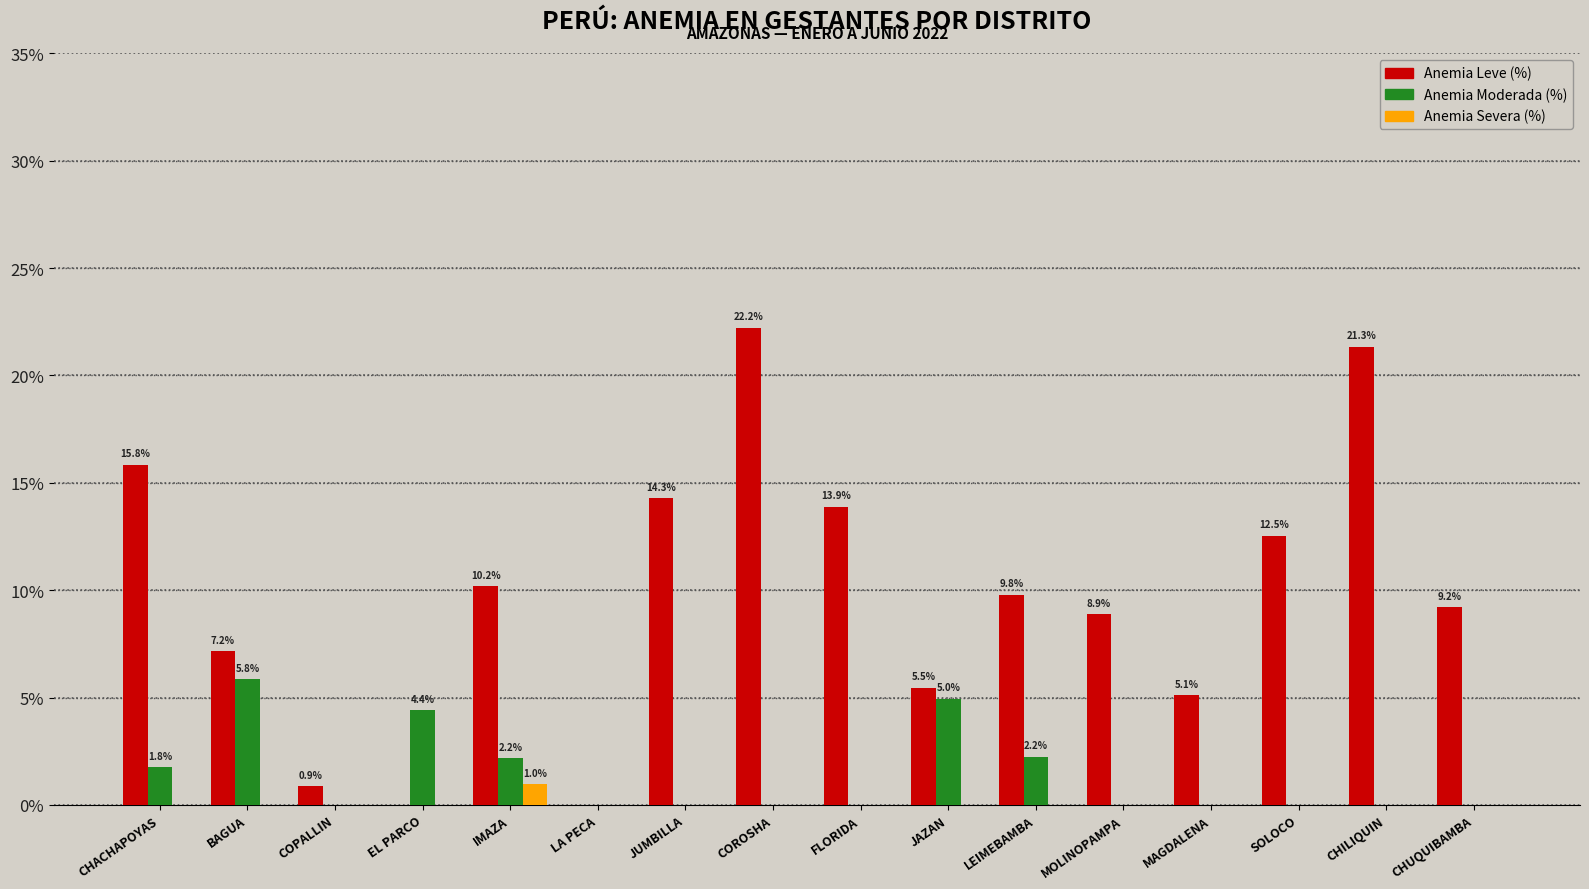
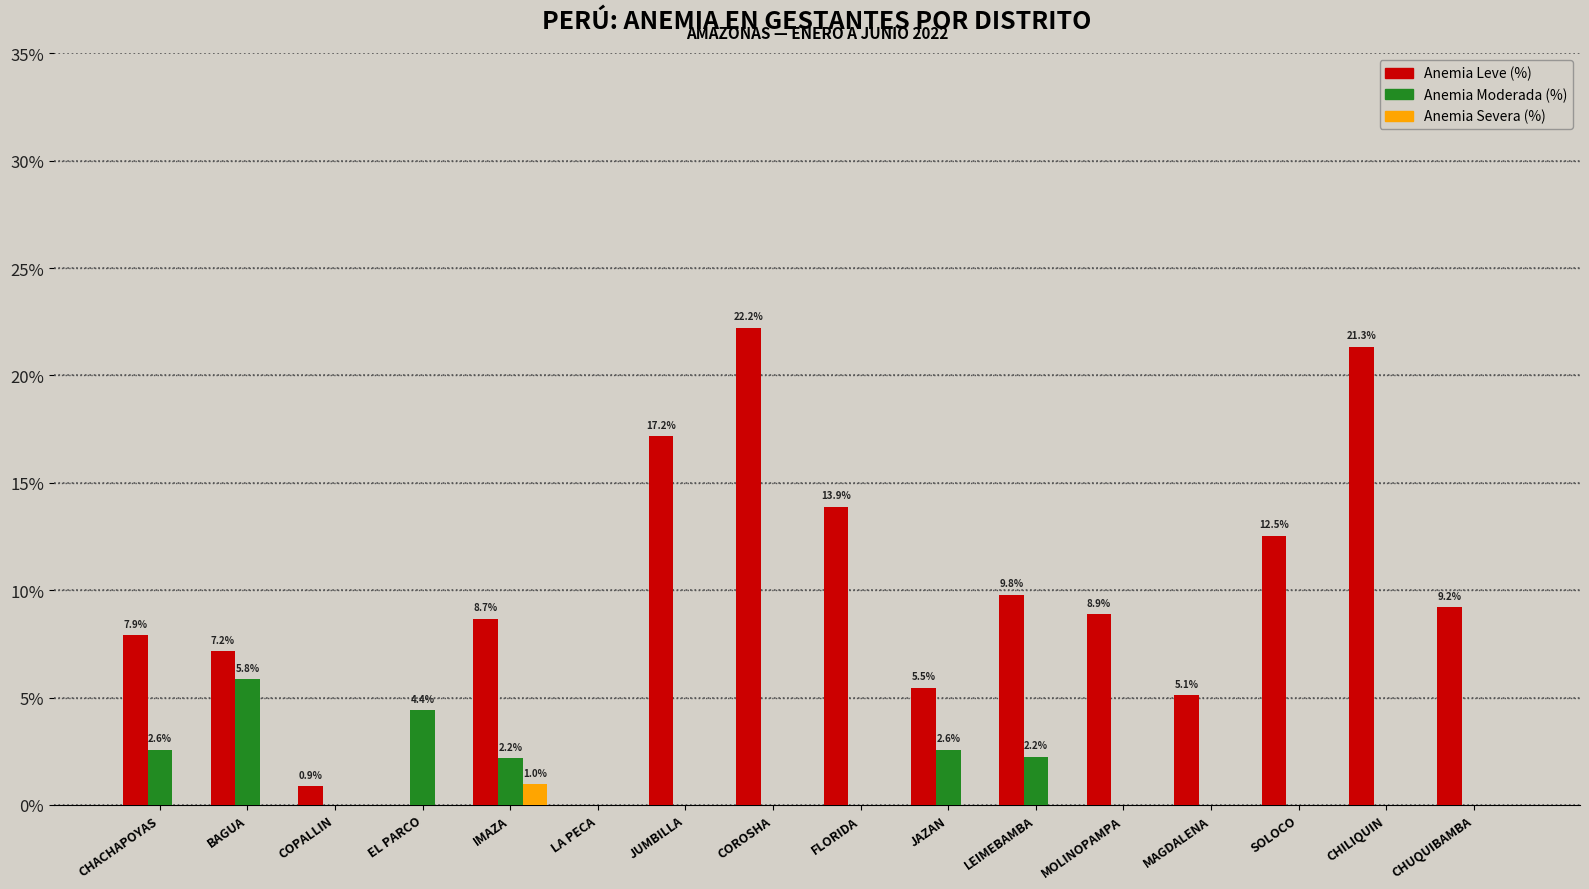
Anemia Leve (%), CHACHAPOYAS: 15.8% -> 7.9%
Anemia Moderada (%), CHACHAPOYAS: 1.8% -> 2.6%
Anemia Leve (%), IMAZA: 10.2% -> 8.7%
Anemia Leve (%), JUMBILLA: 14.3% -> 17.2%
Anemia Moderada (%), JAZAN: 5.0% -> 2.6%
